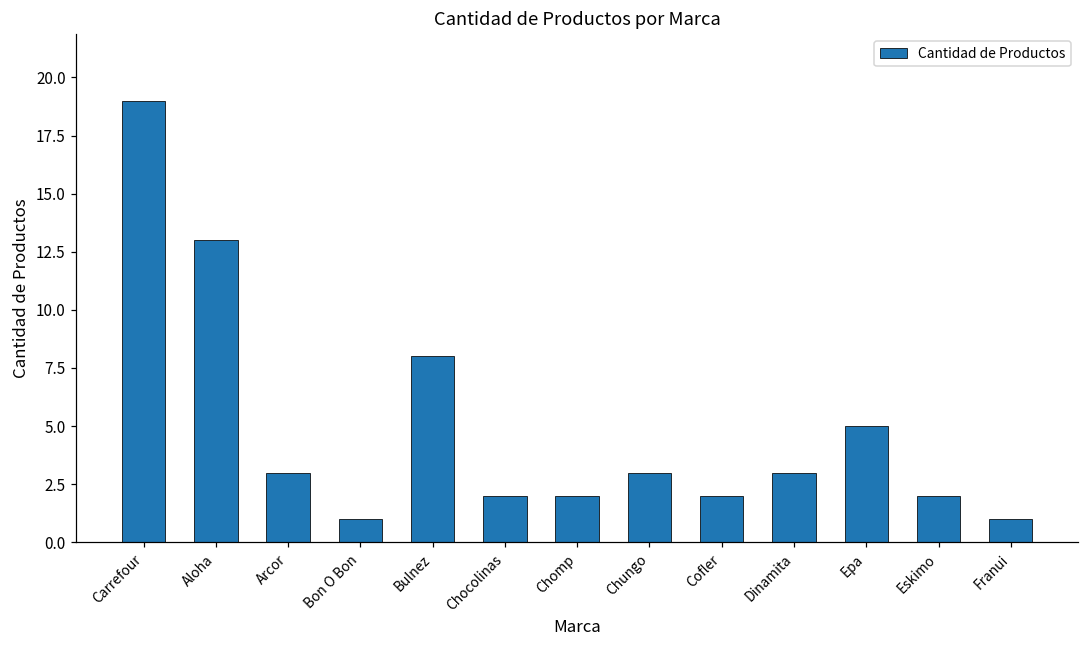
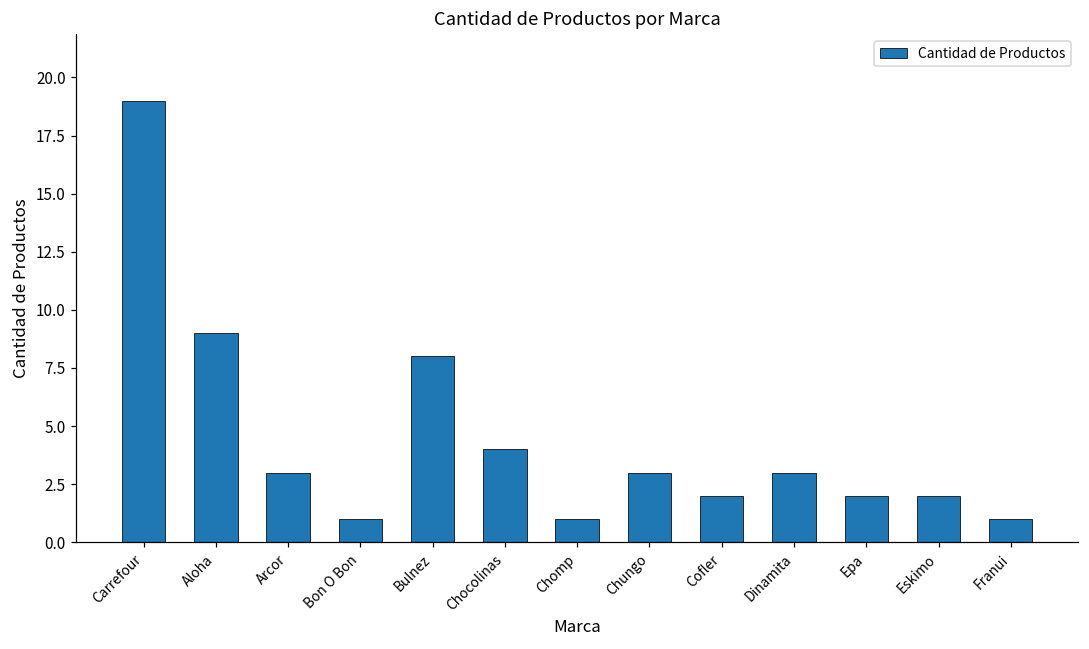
Aloha: 13 -> 9
Chocolinas: 2 -> 4
Chomp: 2 -> 1
Epa: 5 -> 2
